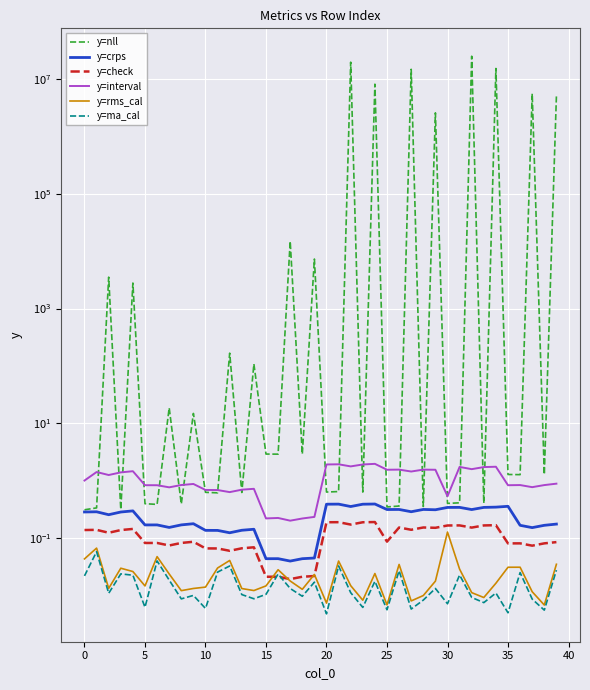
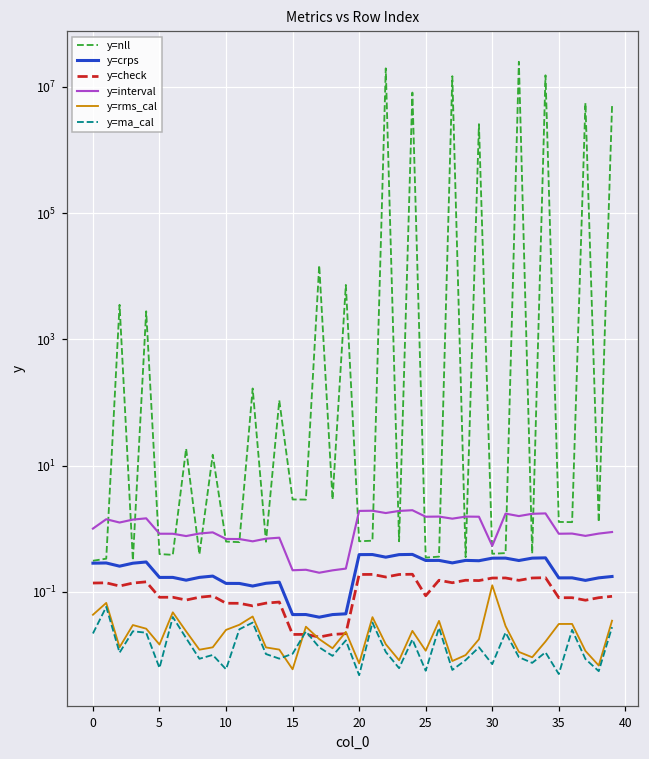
y=rms_cal, 10: 0.014 -> 0.03
y=rms_cal, 15: 0.015 -> 0.006
y=rms_cal, 25: 0.007 -> 0.012
y=crps, 35: 0.4 -> 0.17
